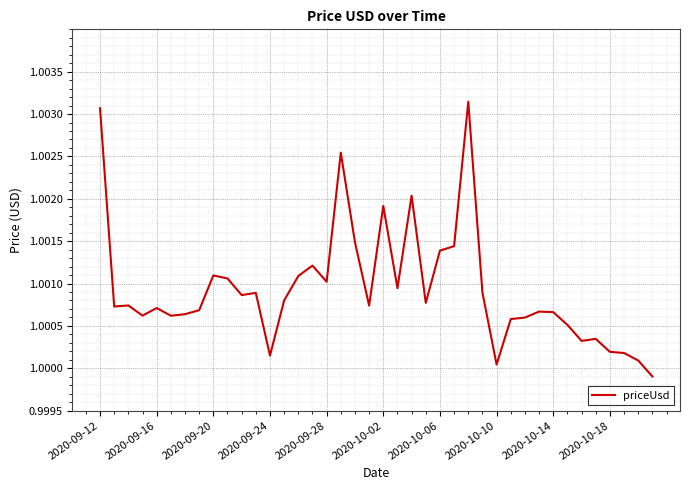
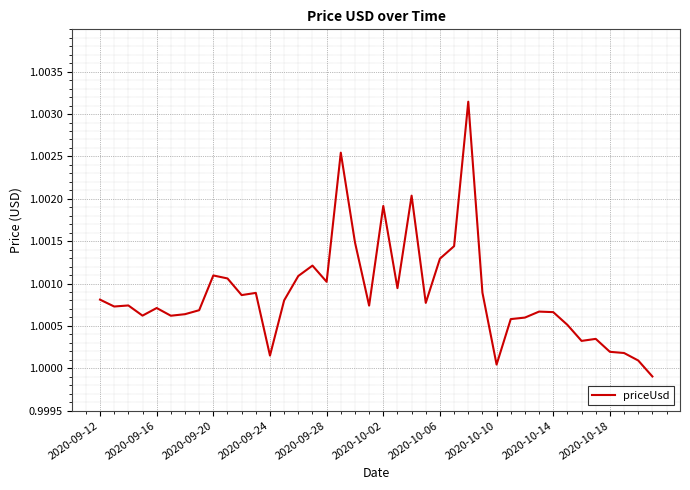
2020-09-12: 1.0031 -> 1.0008
2020-10-06: 1.0014 -> 1.0013
